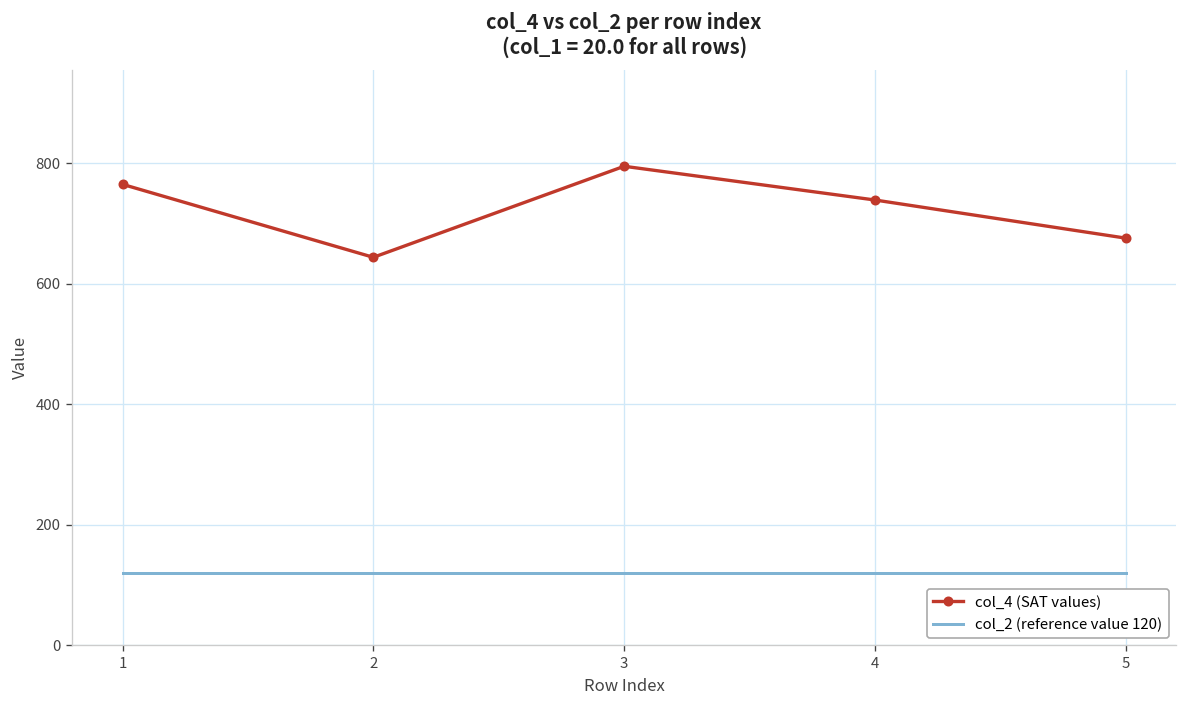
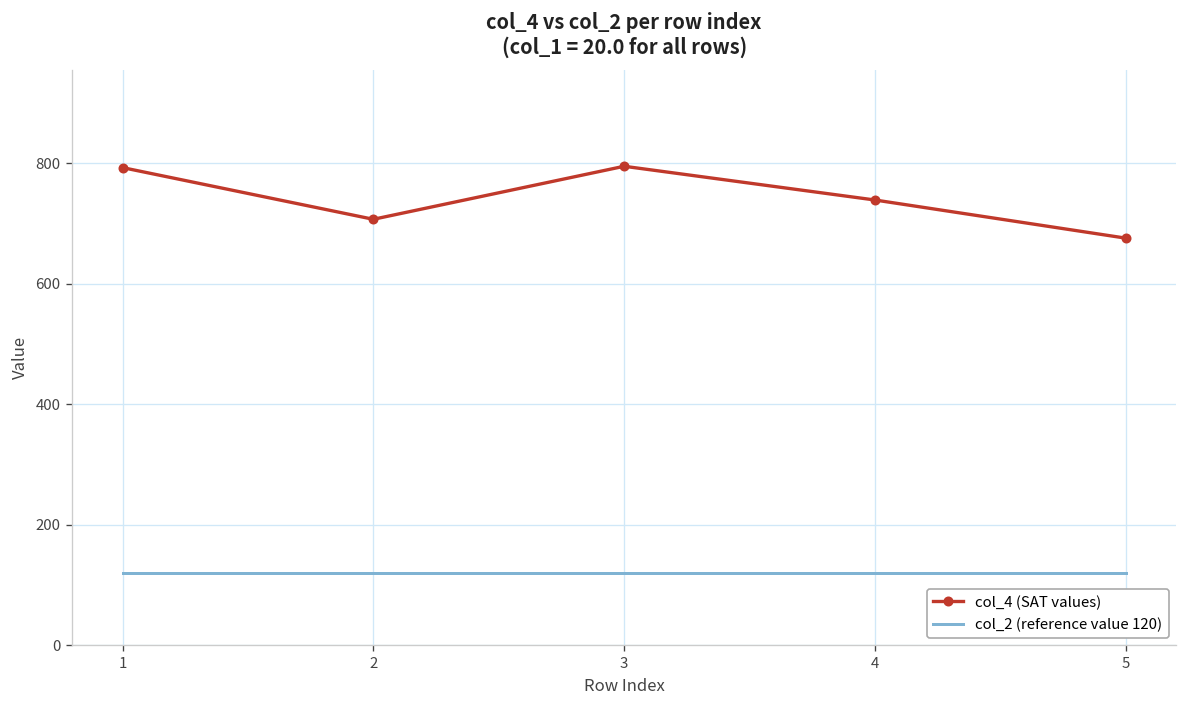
col_4 (SAT values), 1: 770 -> 790
col_4 (SAT values), 2: 640 -> 710
